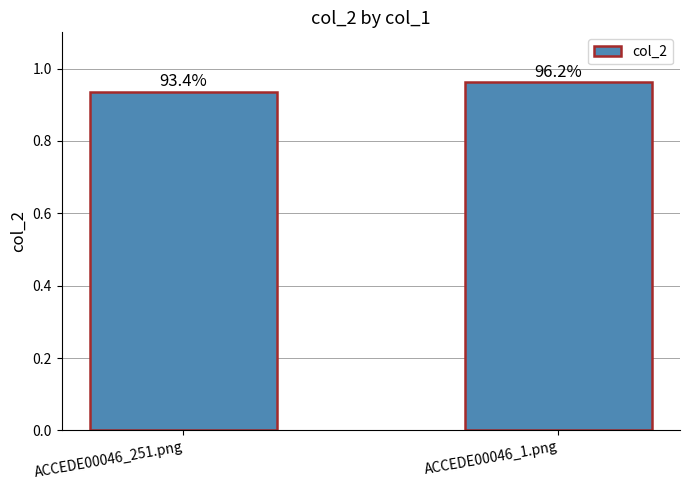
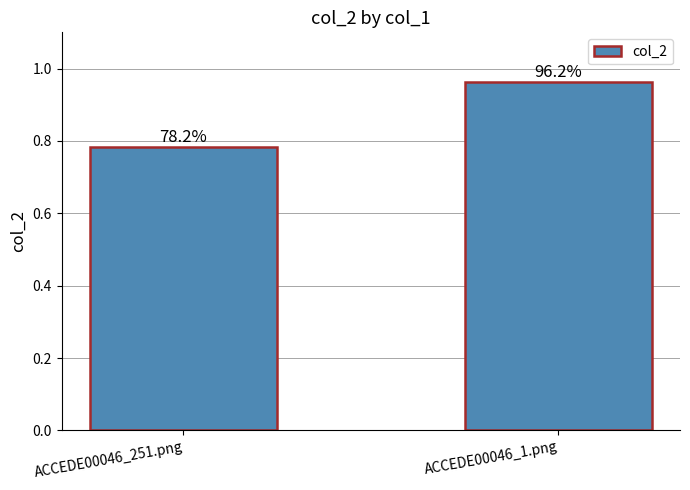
ACCEDE00046_251.png: 93.4% -> 78.2%
